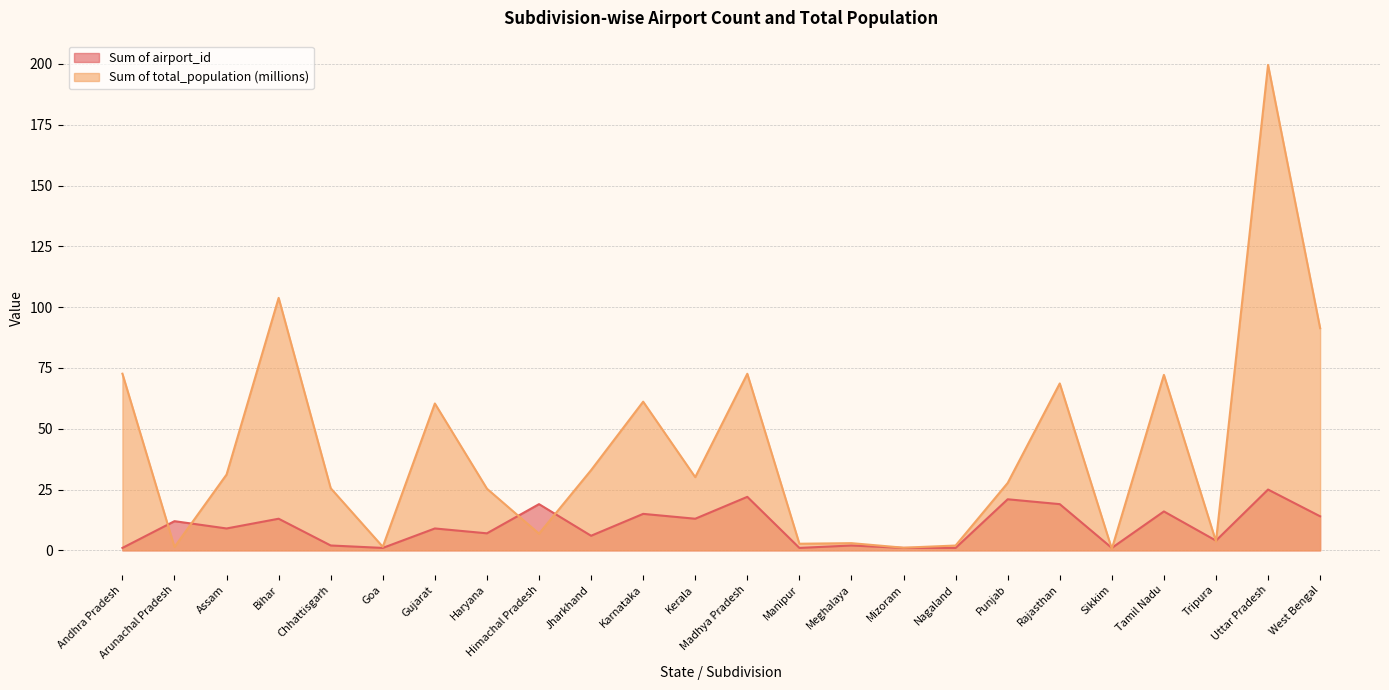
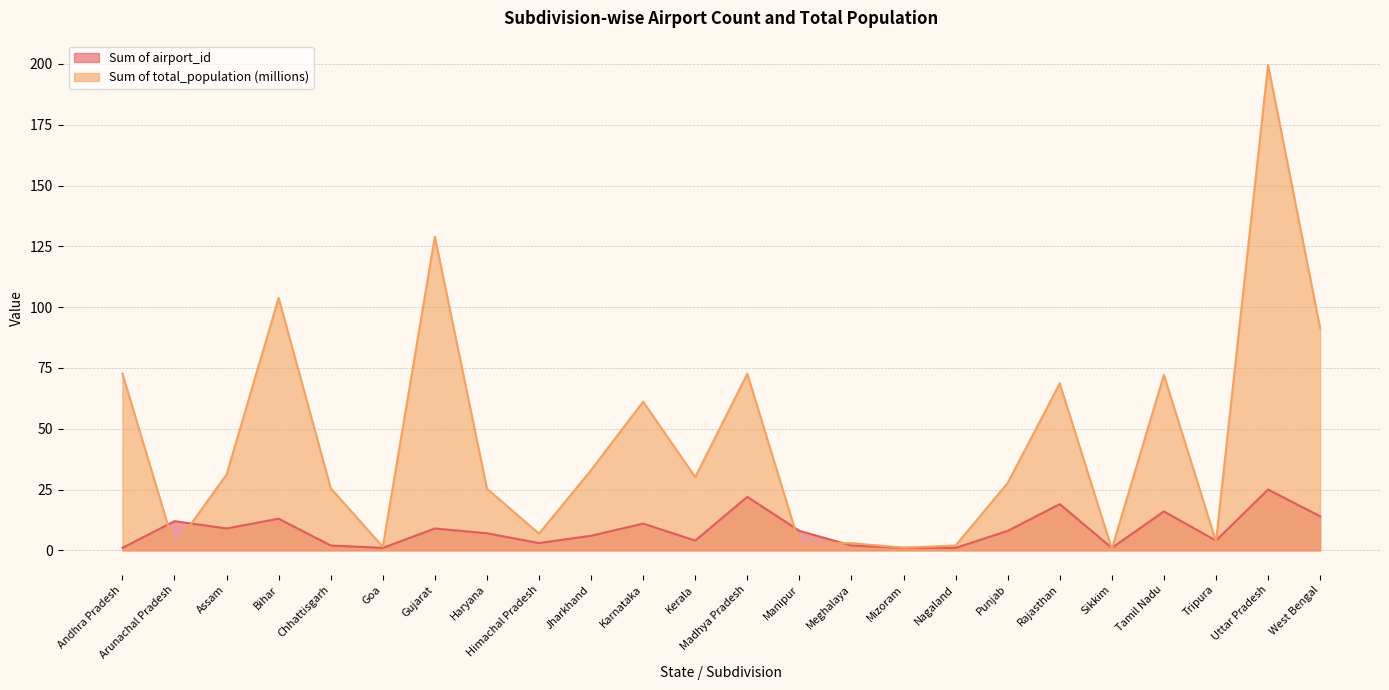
Sum of total_population (millions), Gujarat: 60 -> 129
Sum of airport_id, Himachal Pradesh: 19 -> 3
Sum of airport_id, Karnataka: 15 -> 11
Sum of airport_id, Kerala: 13 -> 4
Sum of airport_id, Manipur: 1 -> 8
Sum of airport_id, Punjab: 21 -> 8
